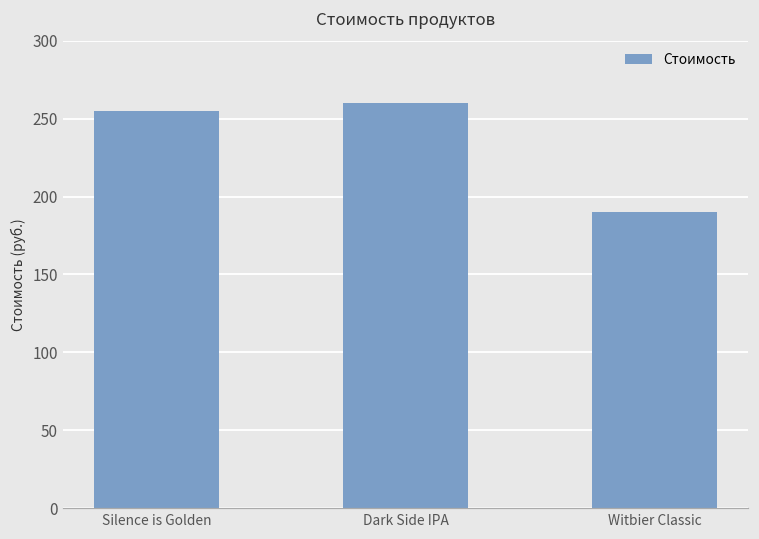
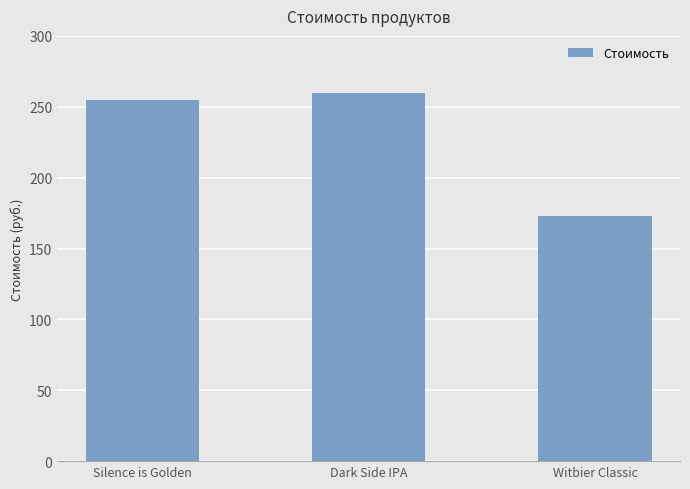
Witbier Classic: 190 -> 173
